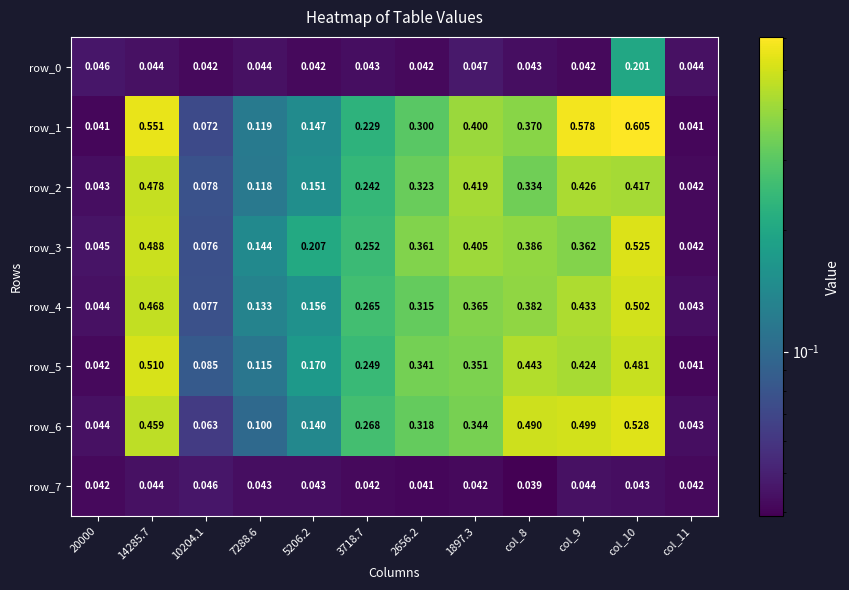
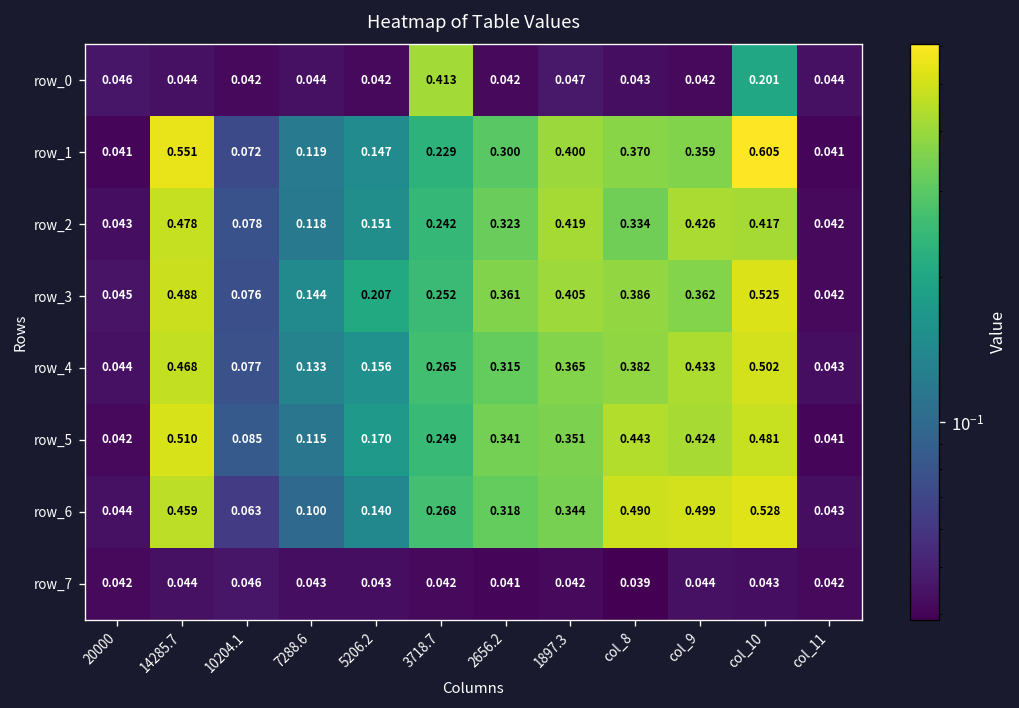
row_0, 3718.7: 0.043 -> 0.413
row_1, col_9: 0.578 -> 0.359
